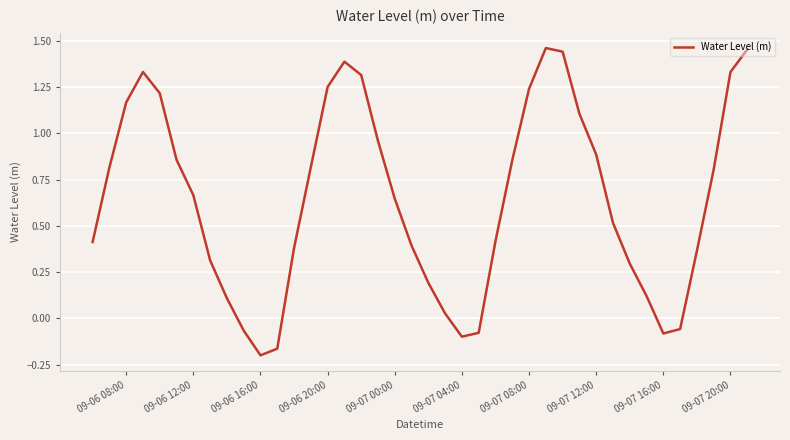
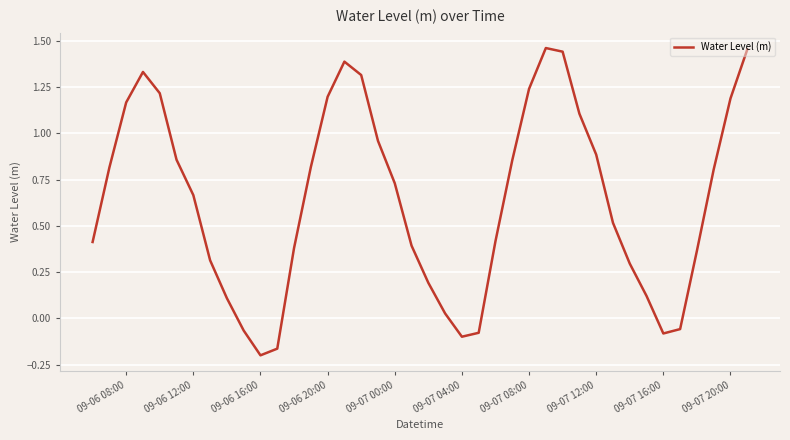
09-06 20:00: 1.25 -> 1.20
09-07 00:00: 0.65 -> 0.73
09-07 20:00: 1.33 -> 1.19
